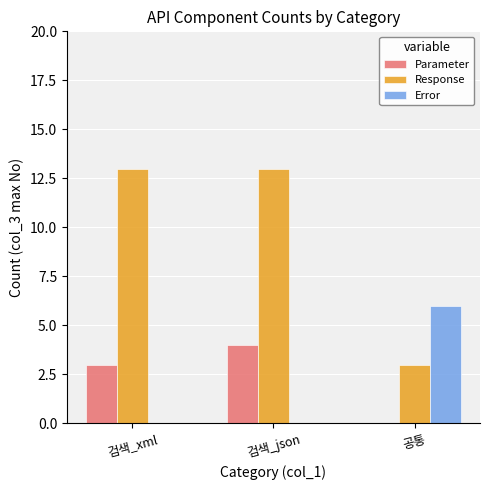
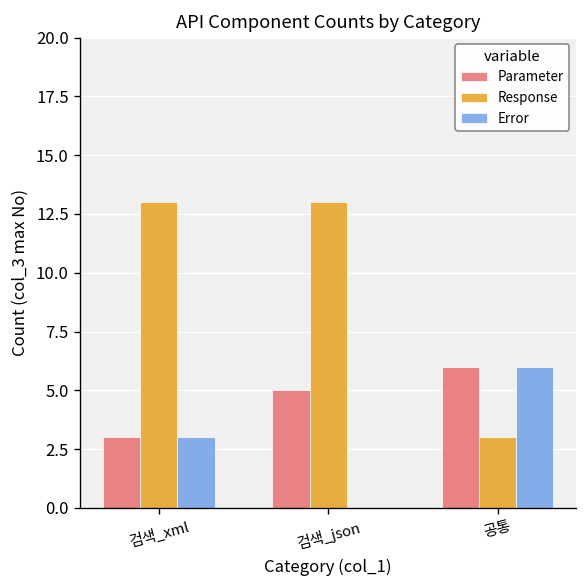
Error, 검색_xml: 0 -> 3
Parameter, 검색_json: 4 -> 5
Parameter, 공통: 0 -> 6
